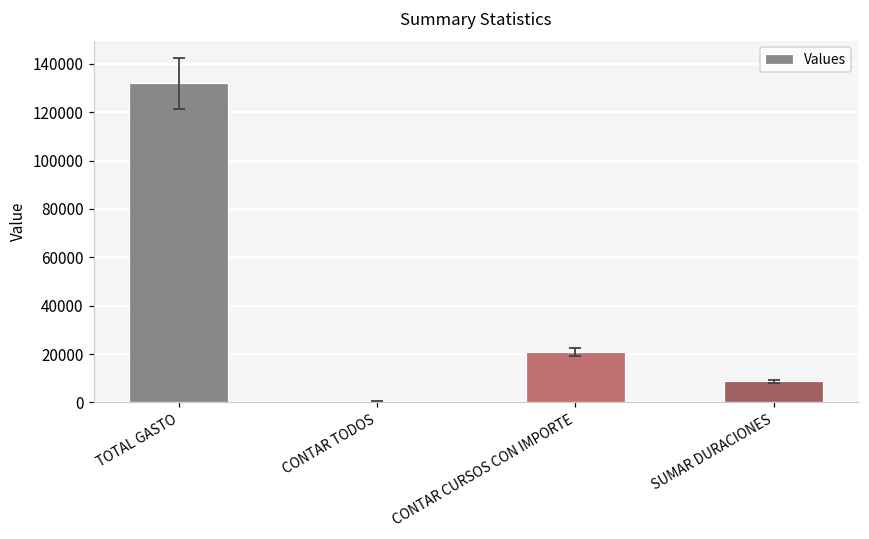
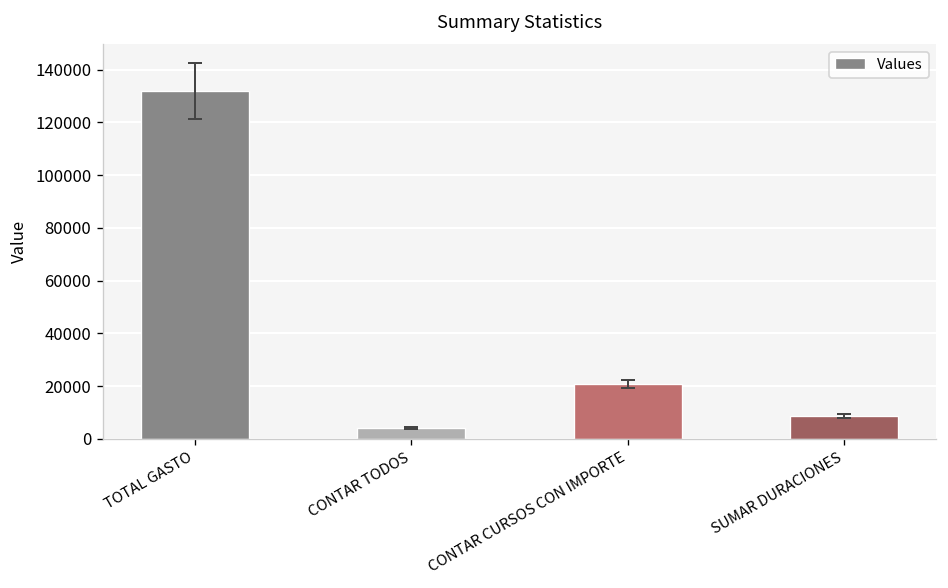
Values, CONTAR TODOS: 0 -> 4000
